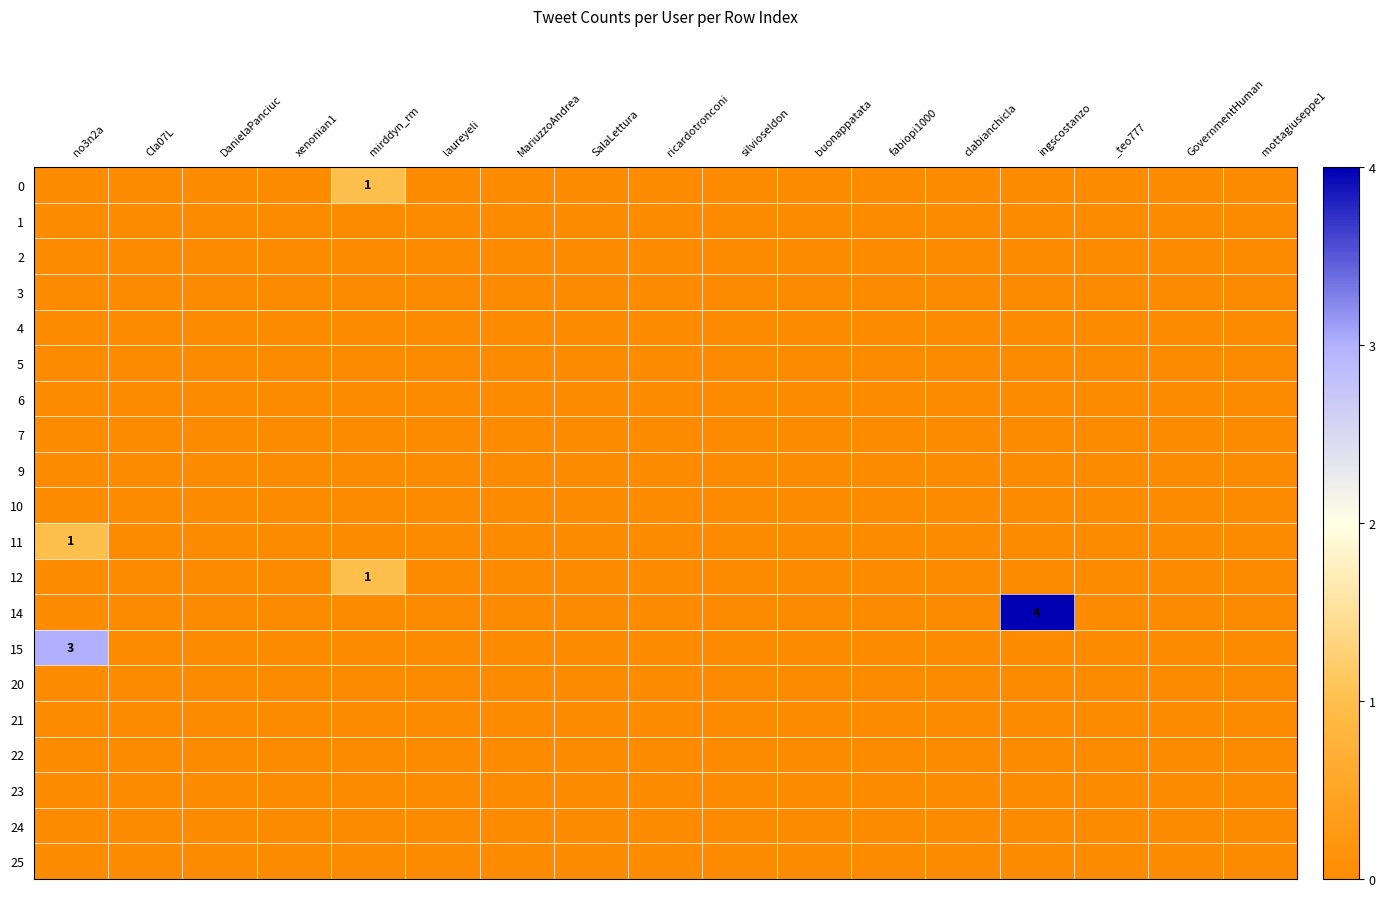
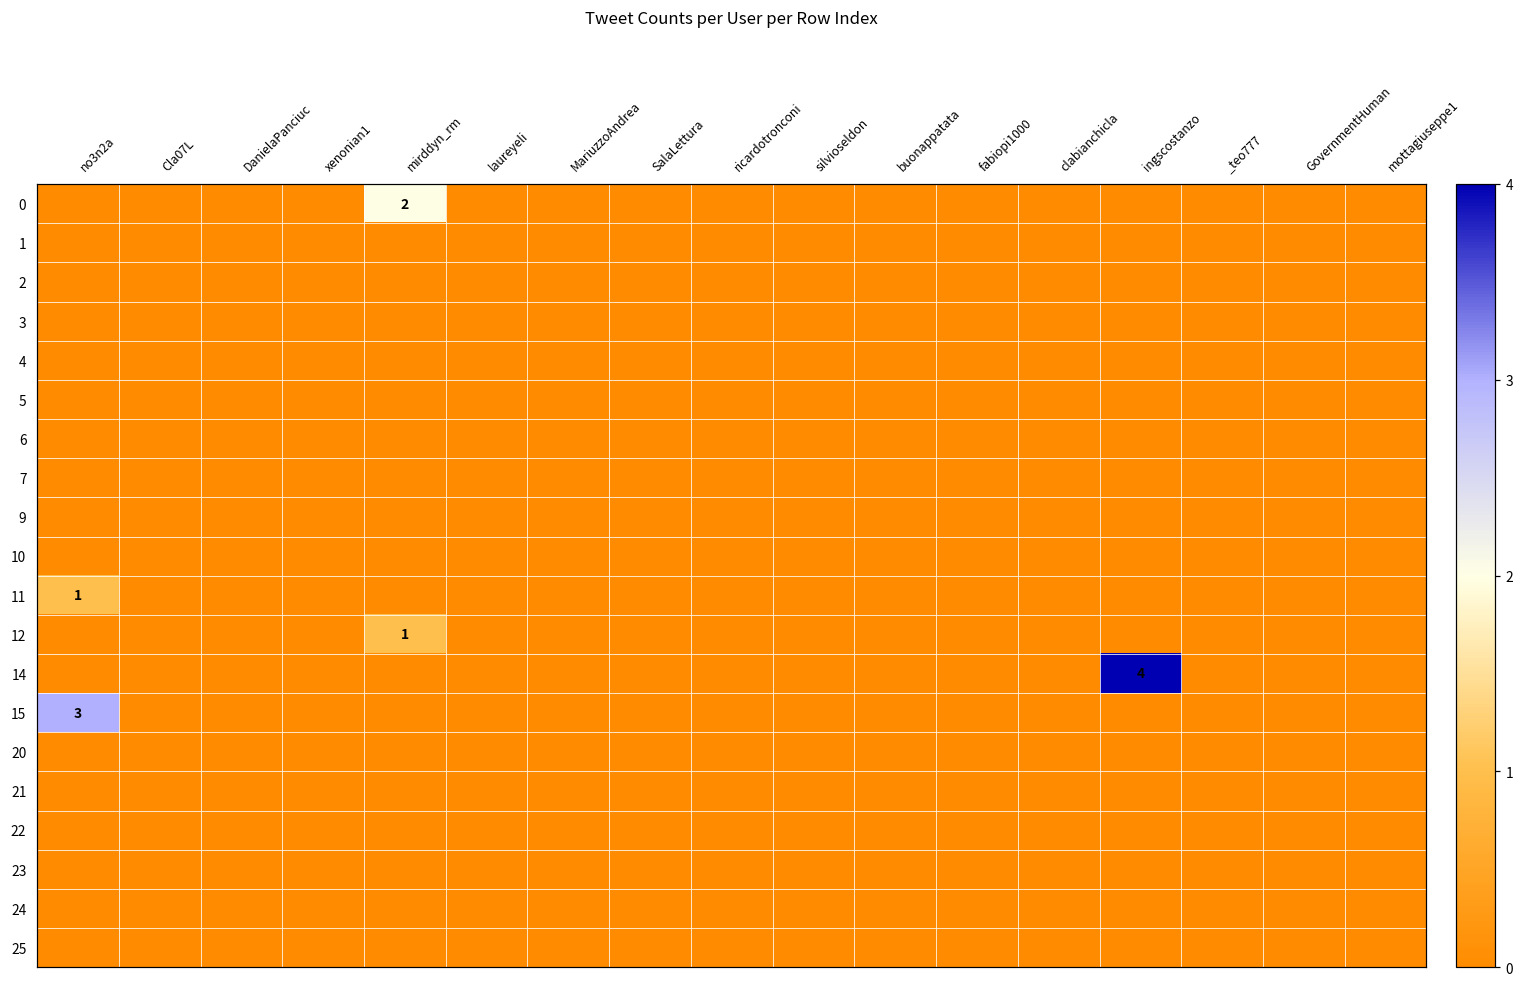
0, mirddyn_rm: 1 -> 2
